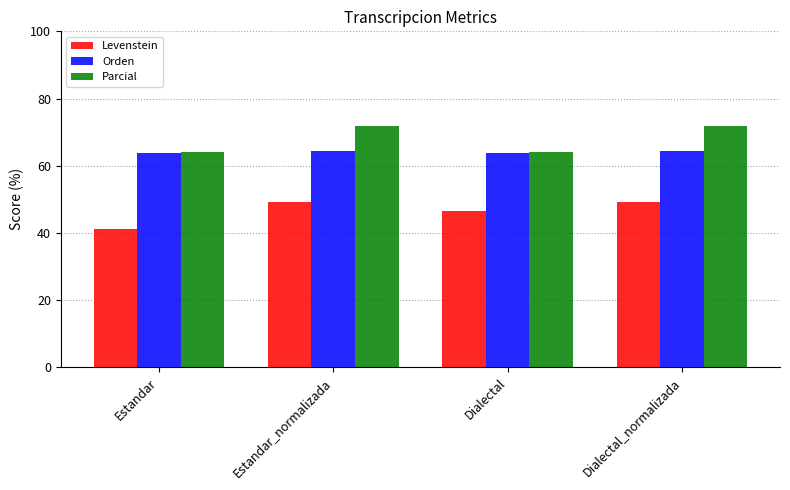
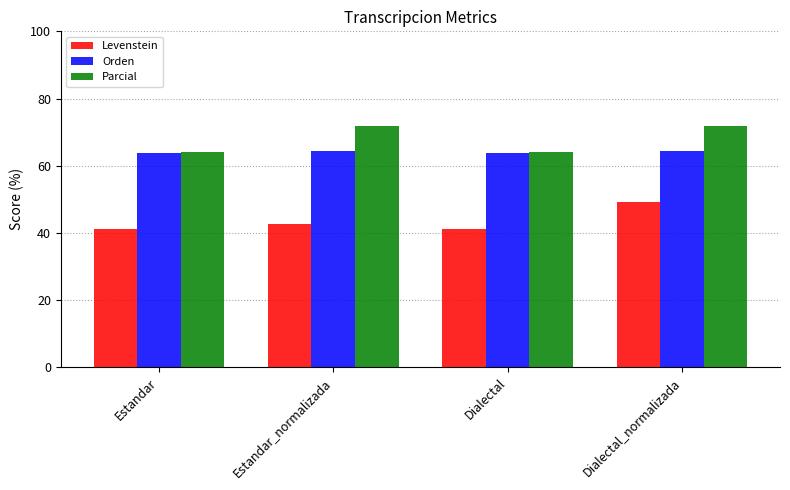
Levenstein, Estandar_normalizada: 49 -> 43
Levenstein, Dialectal: 46 -> 41
